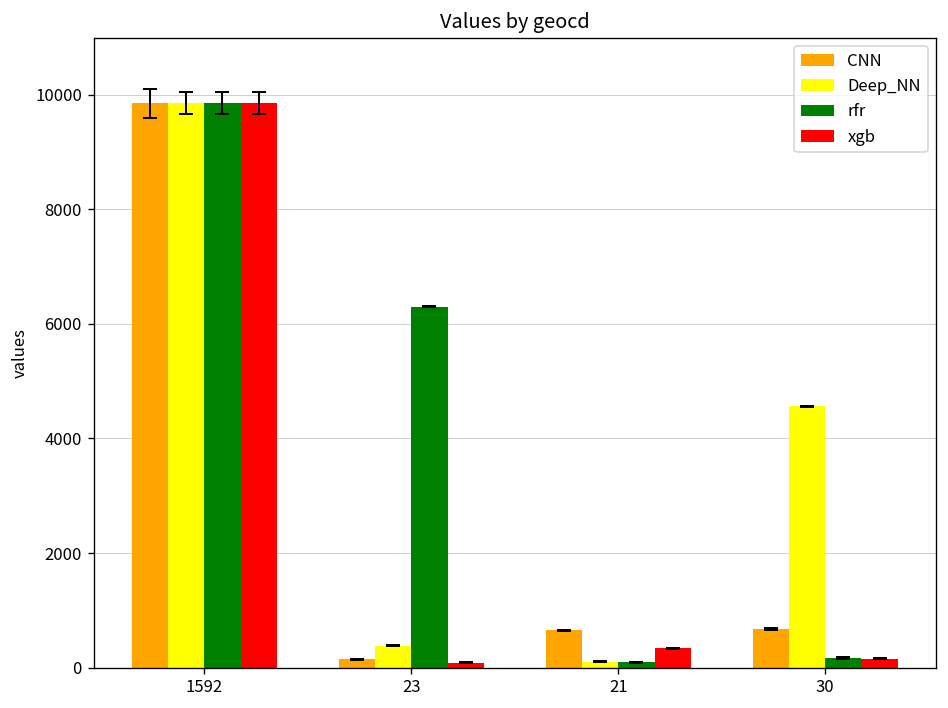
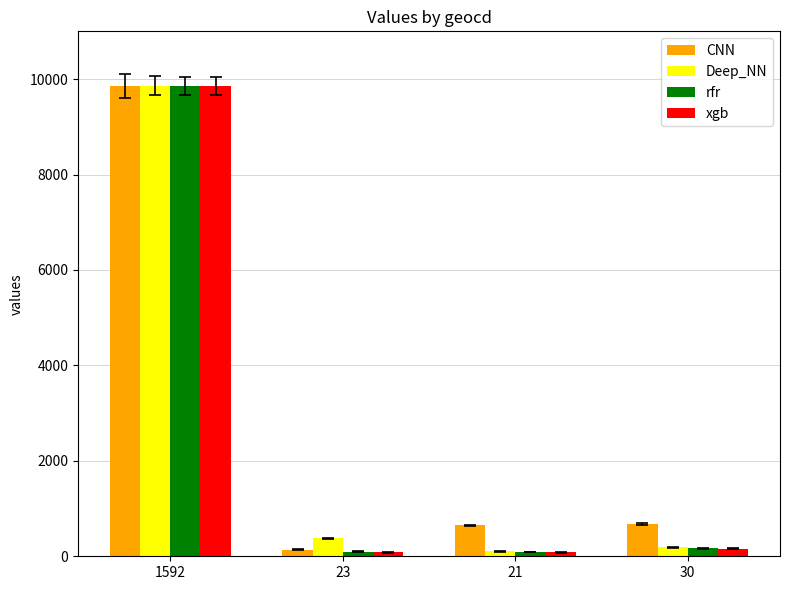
rfr, 23: 6300 -> 100
xgb, 21: 300 -> 100
Deep_NN, 30: 4600 -> 200
